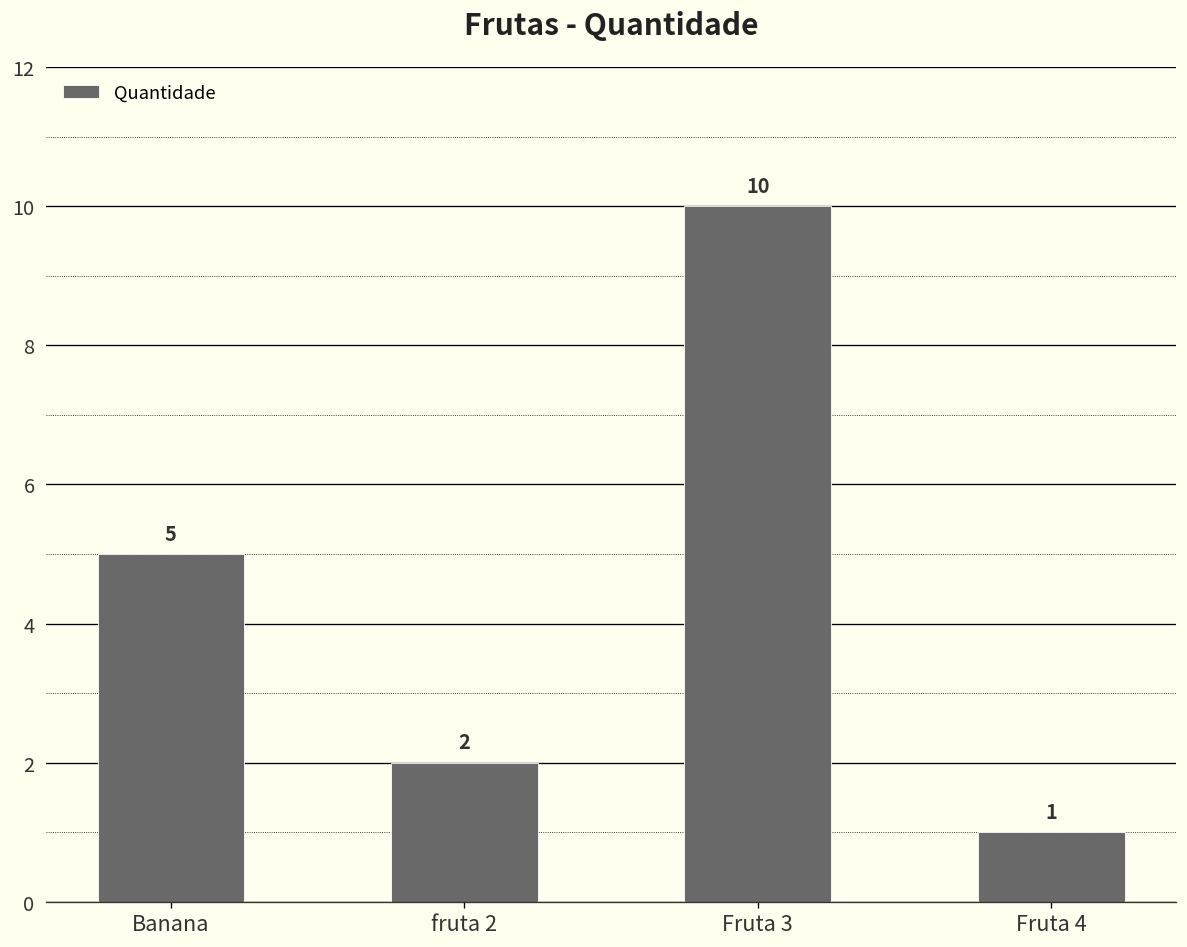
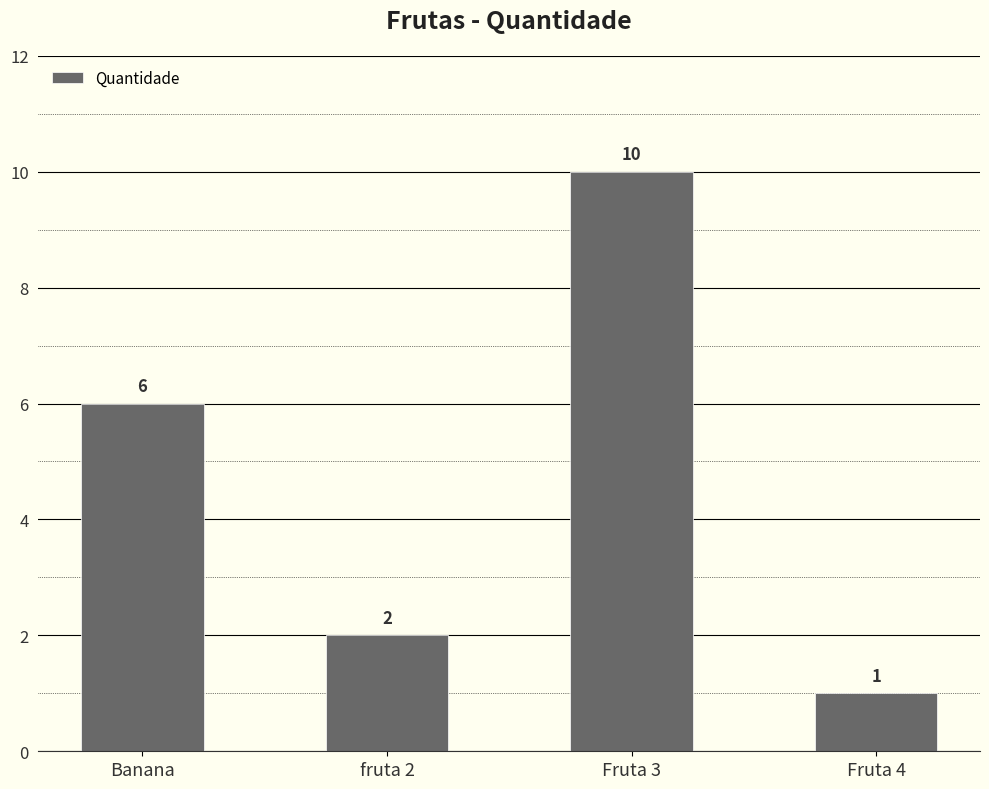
Banana: 5 -> 6
